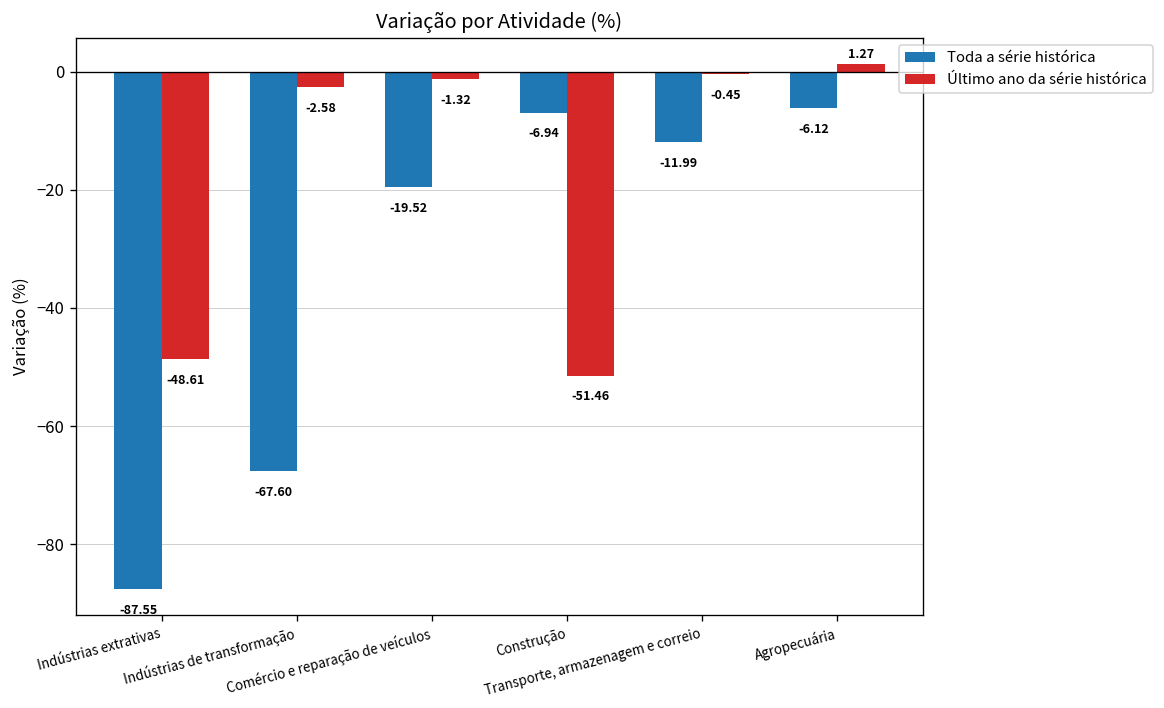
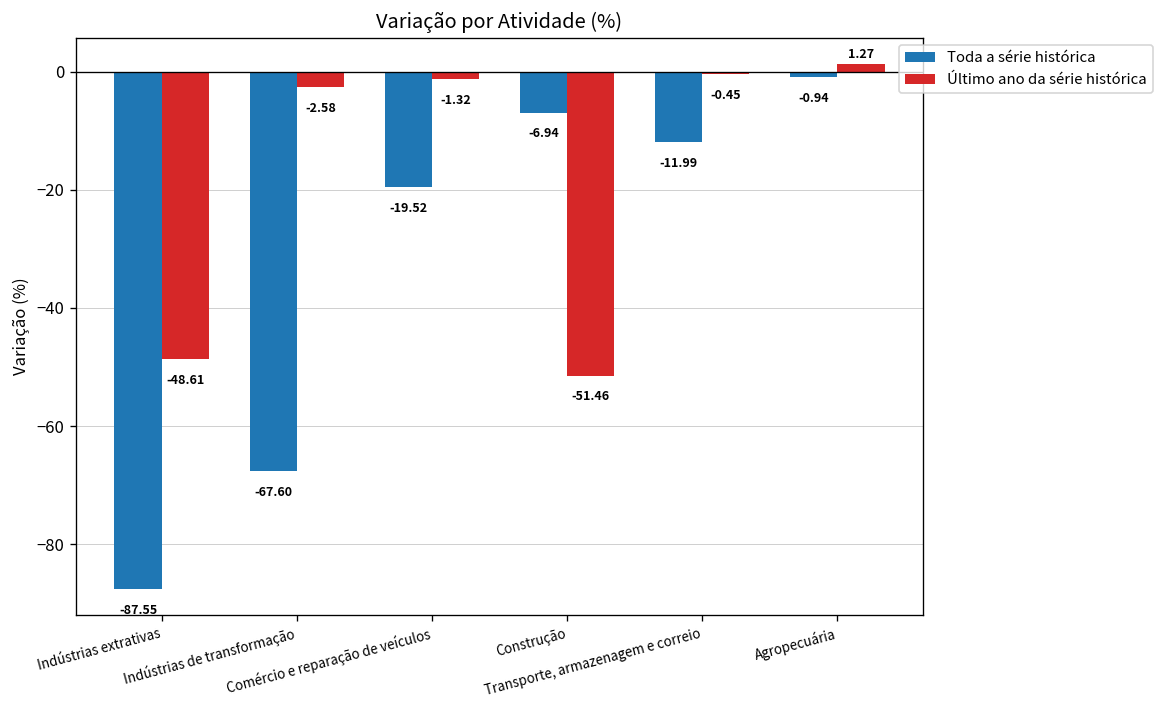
Toda a série histórica, Agropecuária: -6.12 -> -0.94
